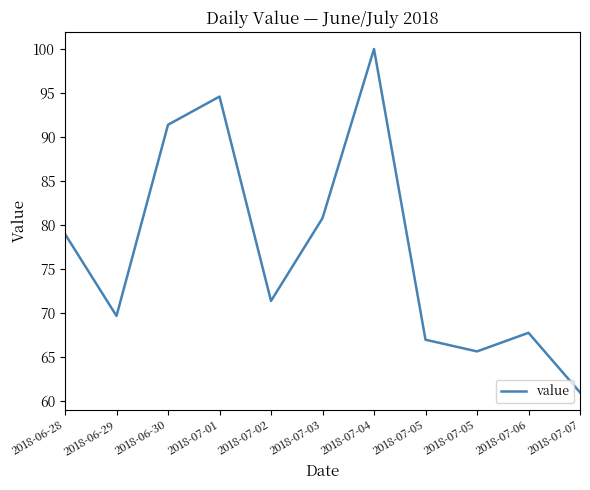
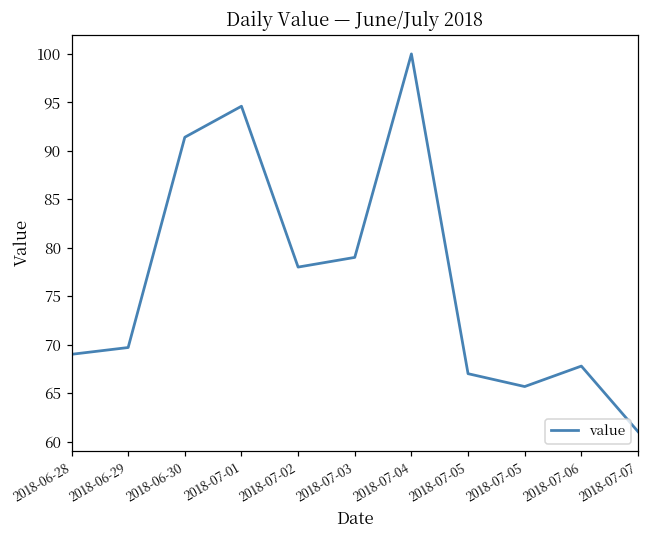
2018-06-28: 79 -> 69
2018-07-02: 71 -> 78
2018-07-03: 81 -> 79
